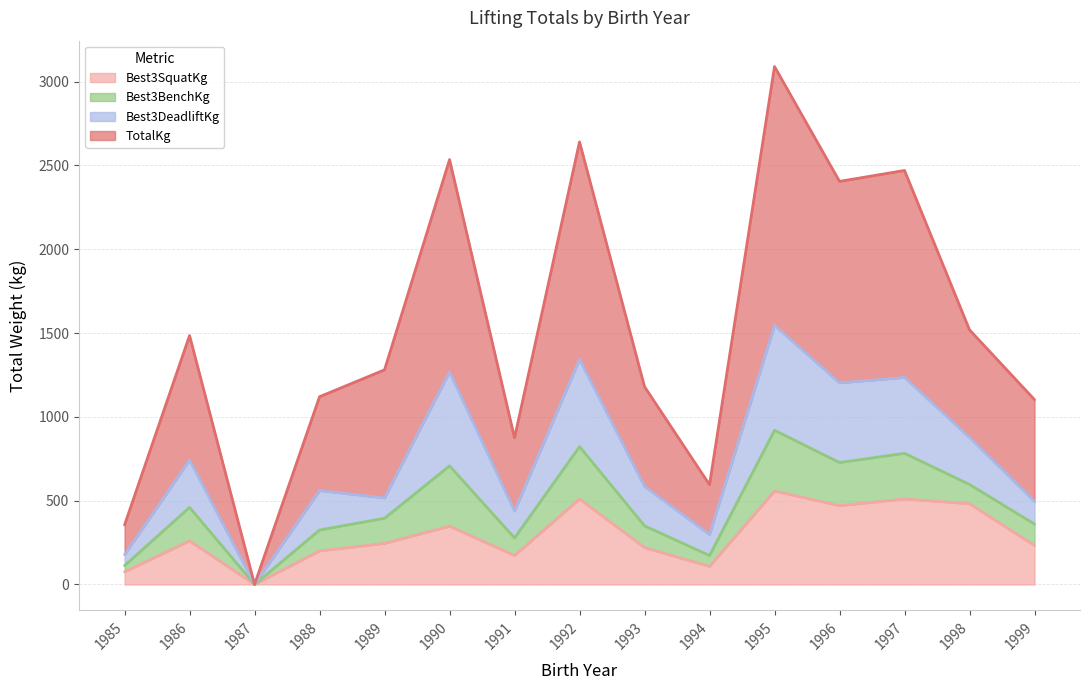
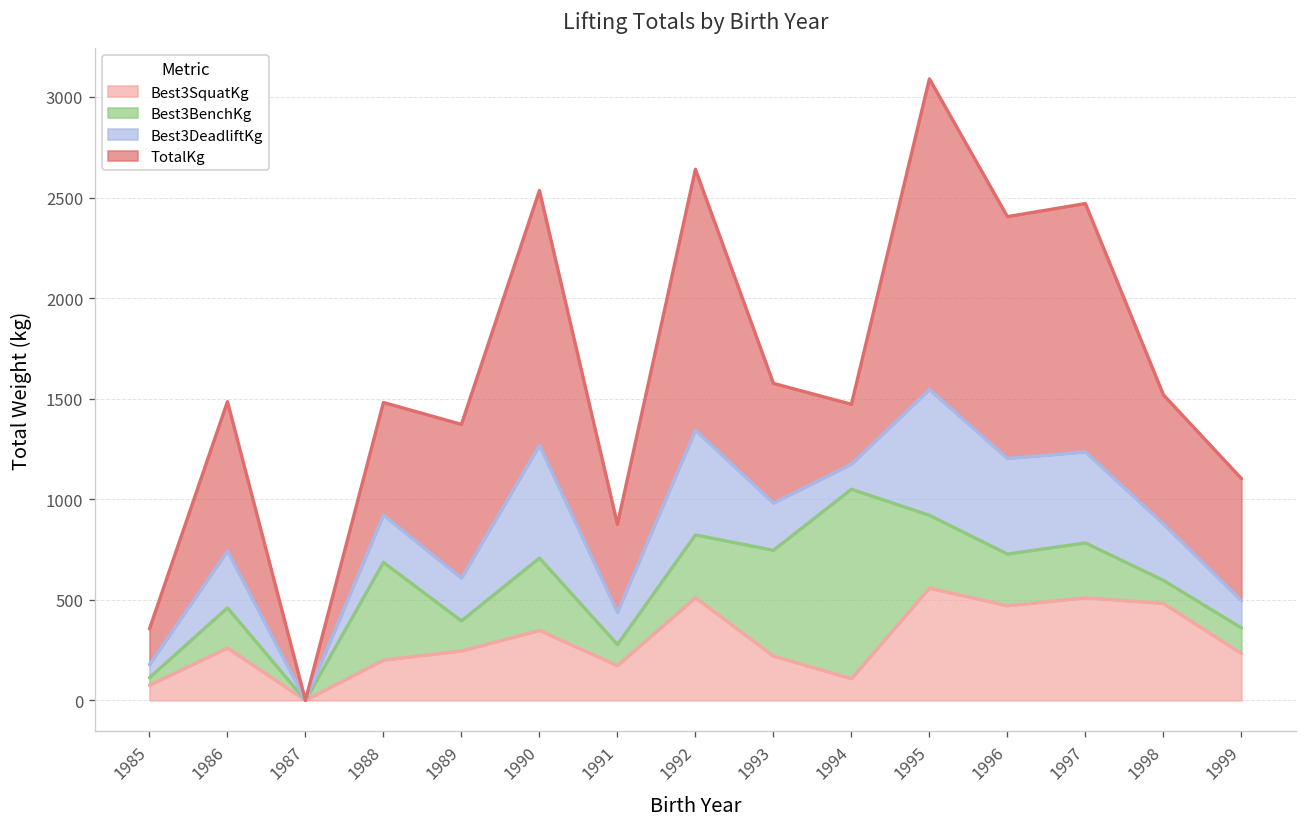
Best3BenchKg, 1988: 130 -> 490
Best3DeadliftKg, 1989: 120 -> 210
Best3BenchKg, 1993: 130 -> 530
Best3BenchKg, 1994: 70 -> 940
